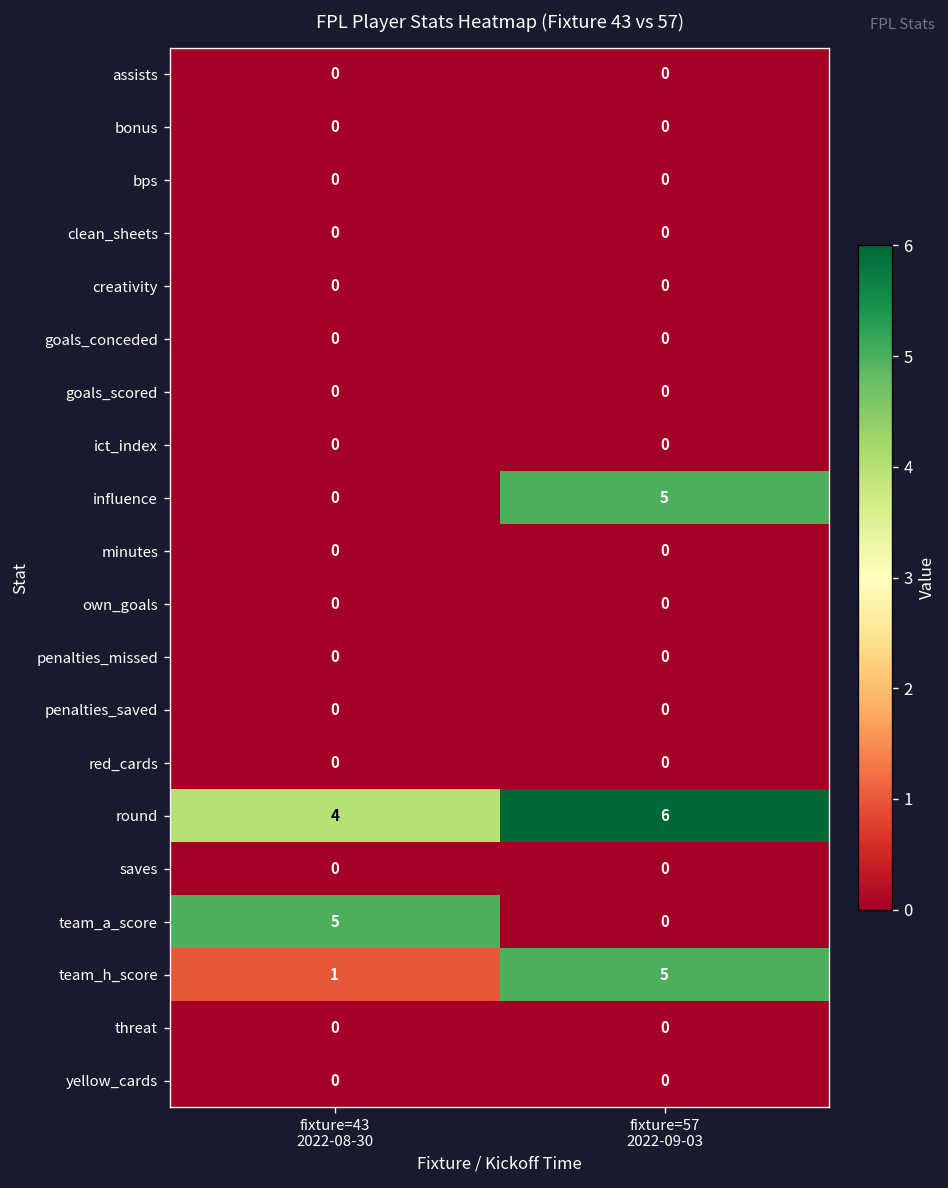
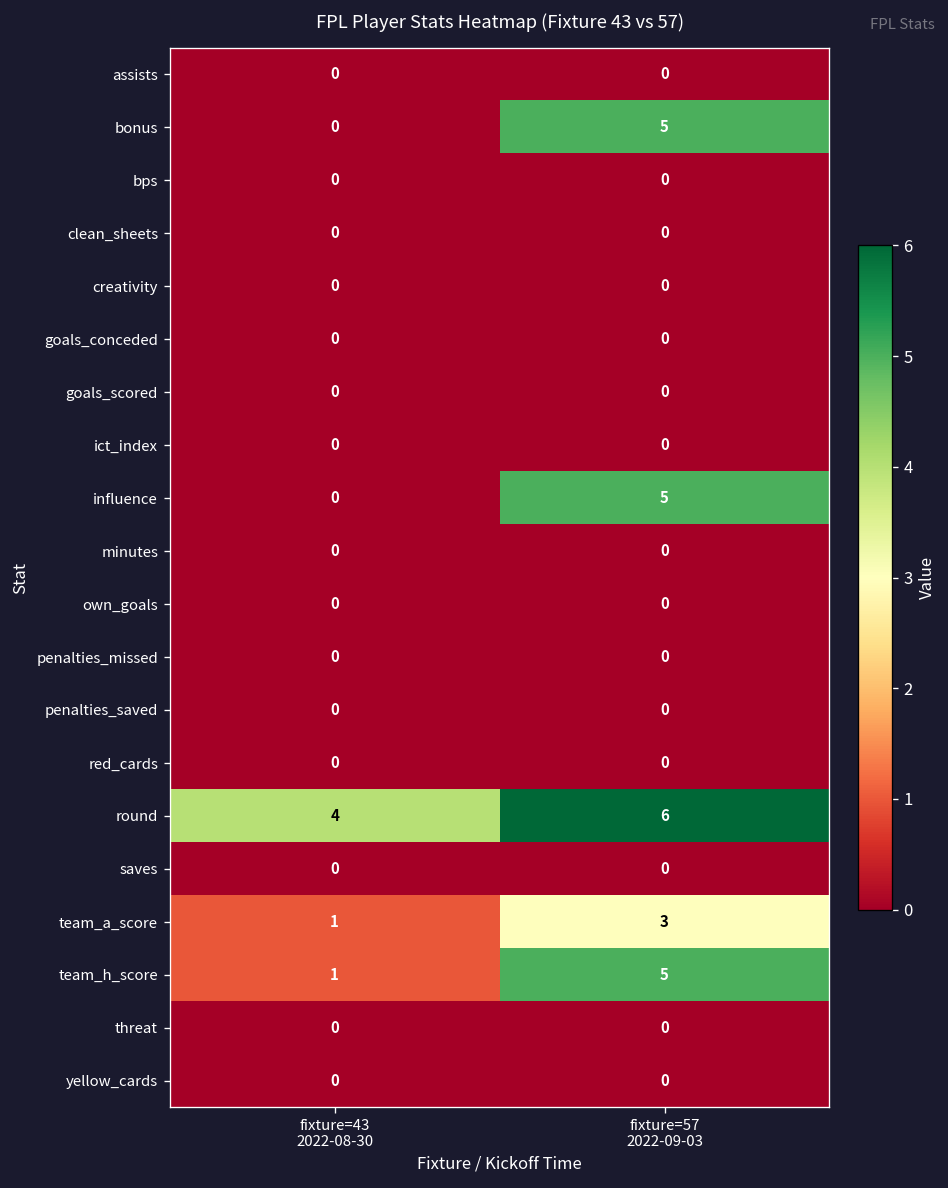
bonus, fixture=57 2022-09-03: 0 -> 5
team_a_score, fixture=43 2022-08-30: 5 -> 1
team_a_score, fixture=57 2022-09-03: 0 -> 3
